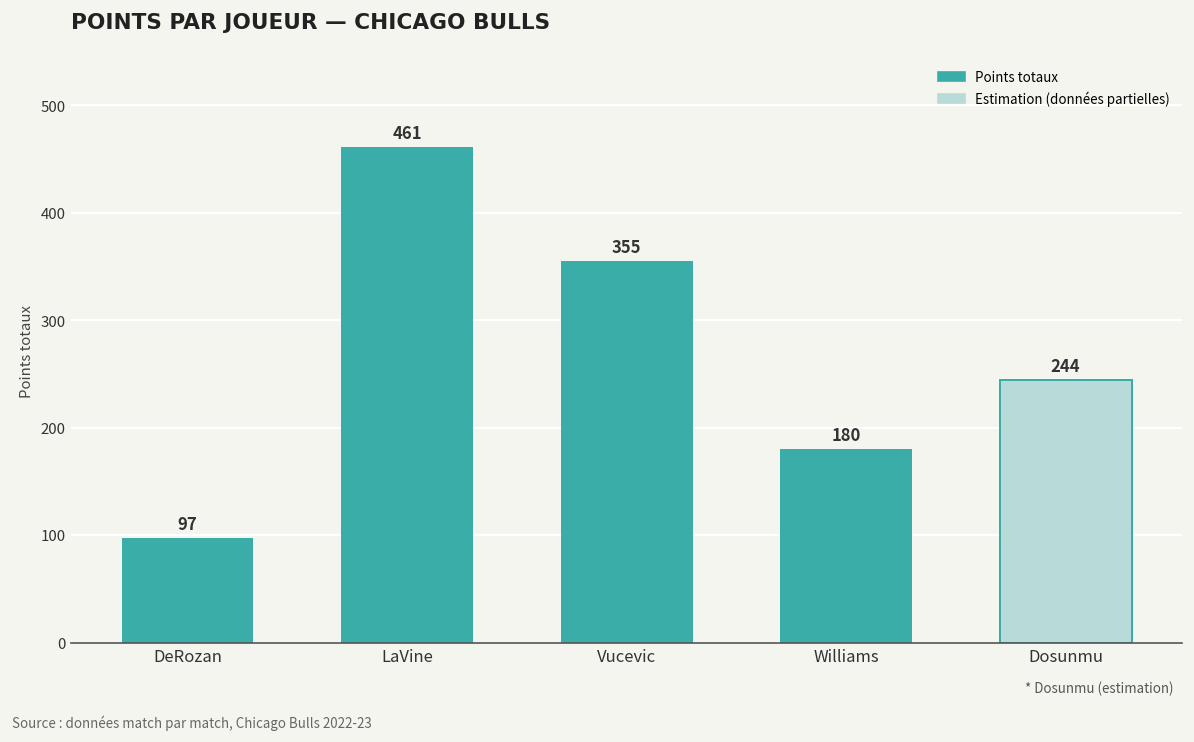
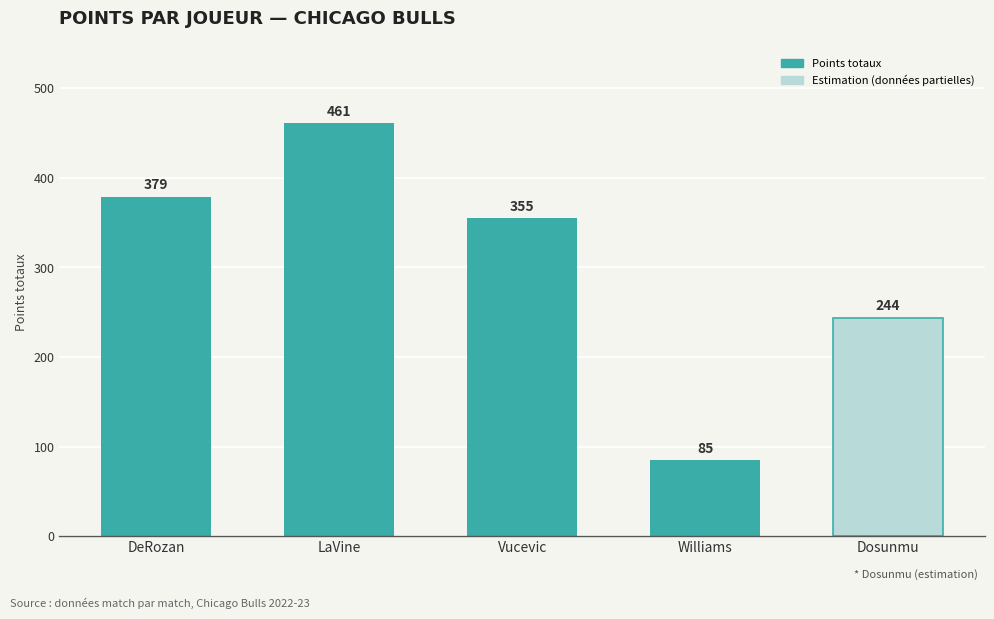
DeRozan: 97 -> 379
Williams: 180 -> 85
